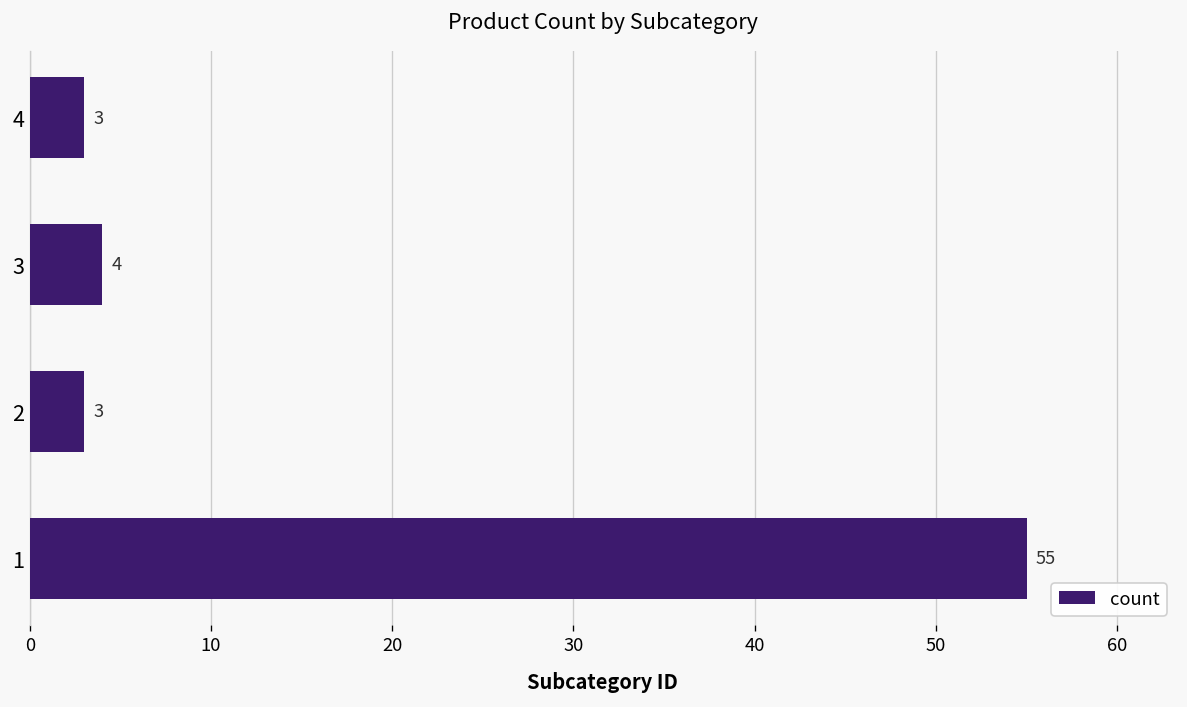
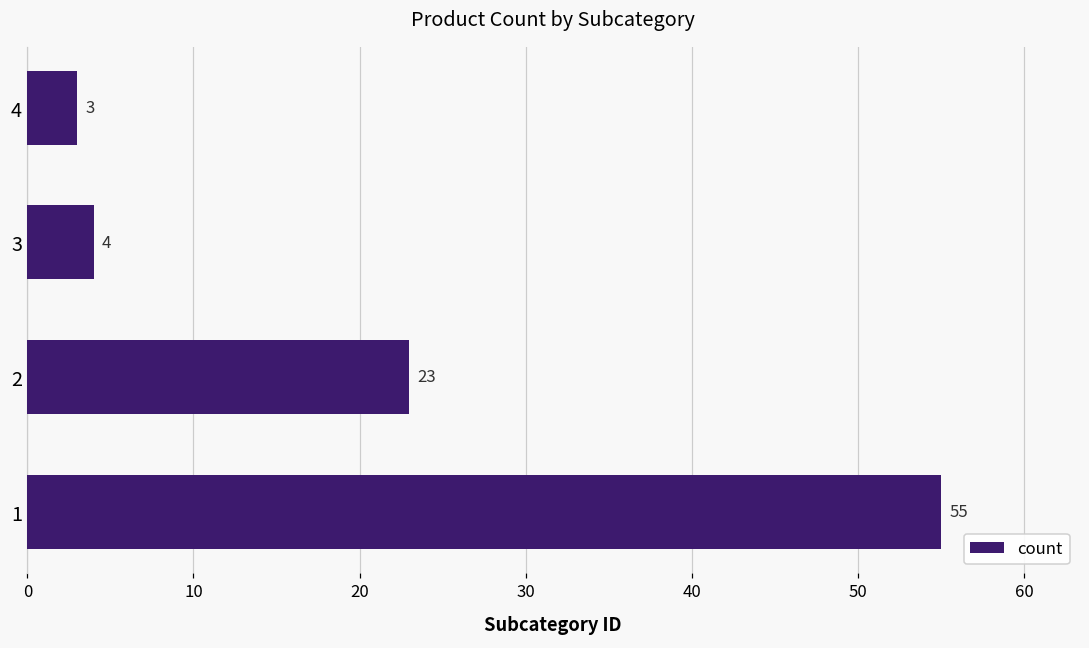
2: 3 -> 23
